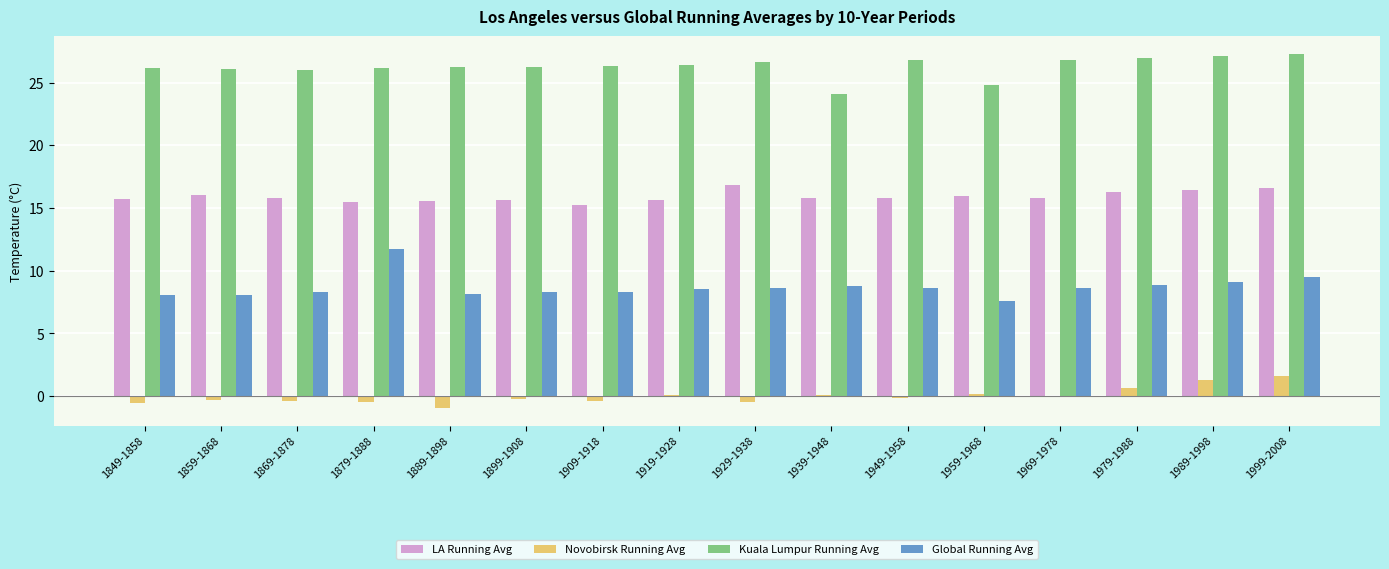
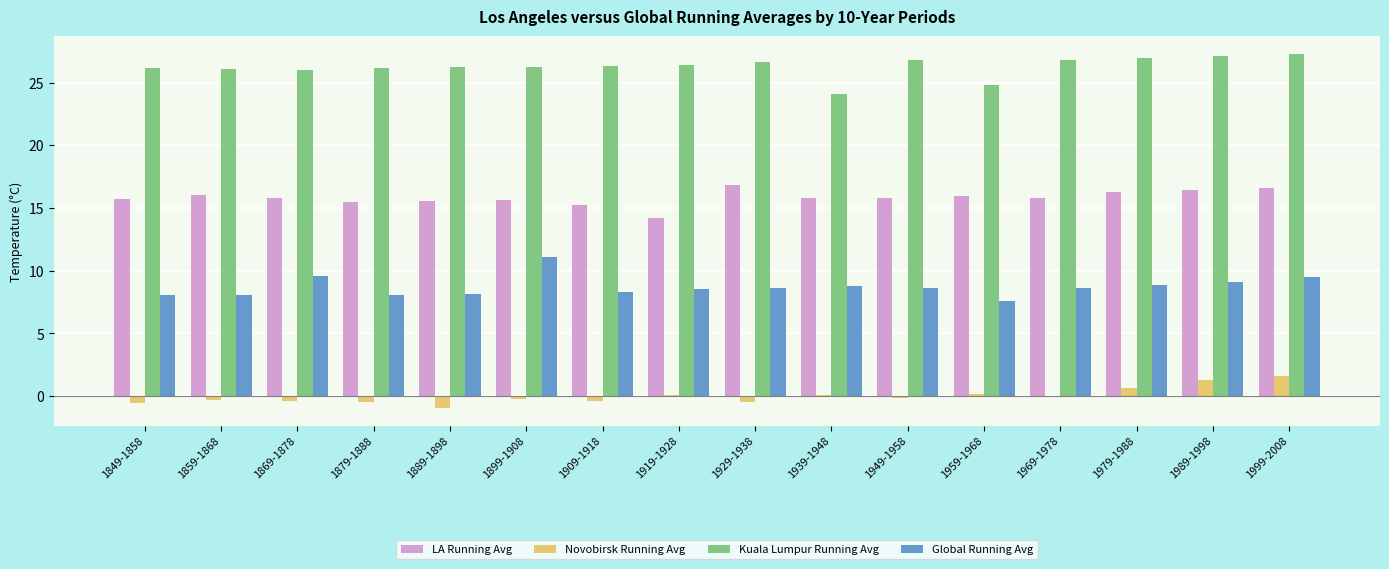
Global Running Avg, 1869-1878: 8.3 -> 9.6
Global Running Avg, 1879-1888: 11.7 -> 8.0
Global Running Avg, 1899-1908: 8.3 -> 11.1
LA Running Avg, 1919-1928: 15.6 -> 14.2
